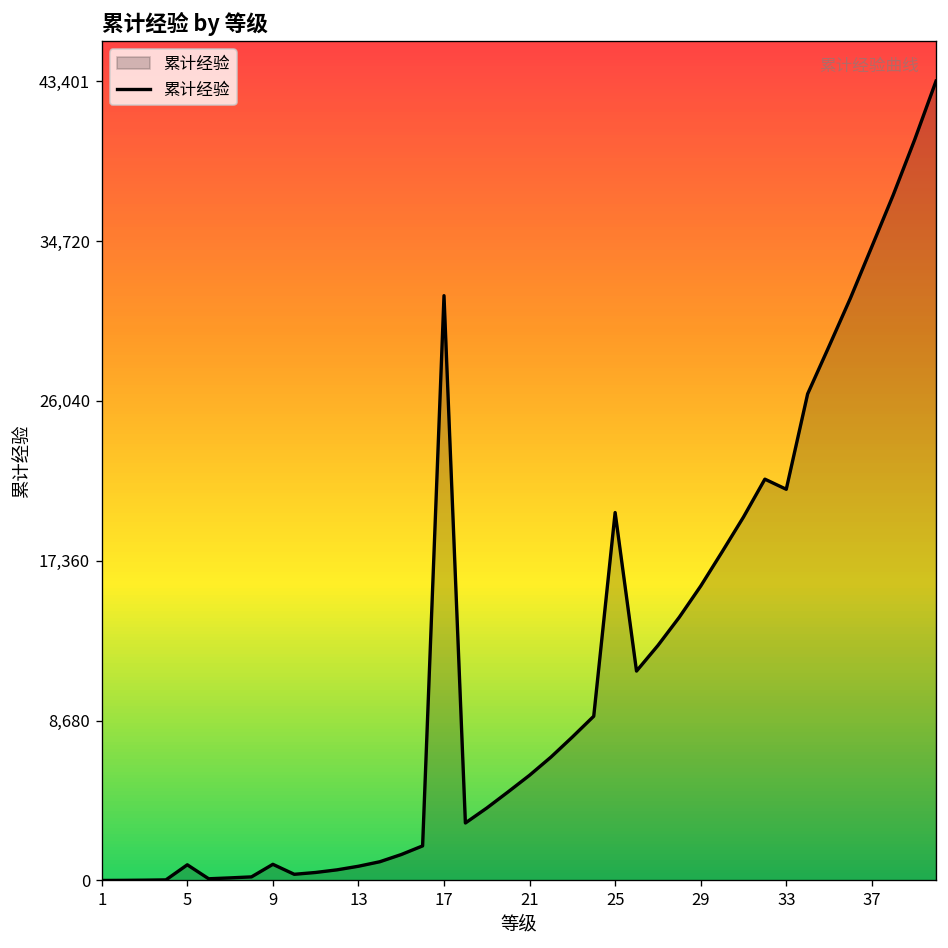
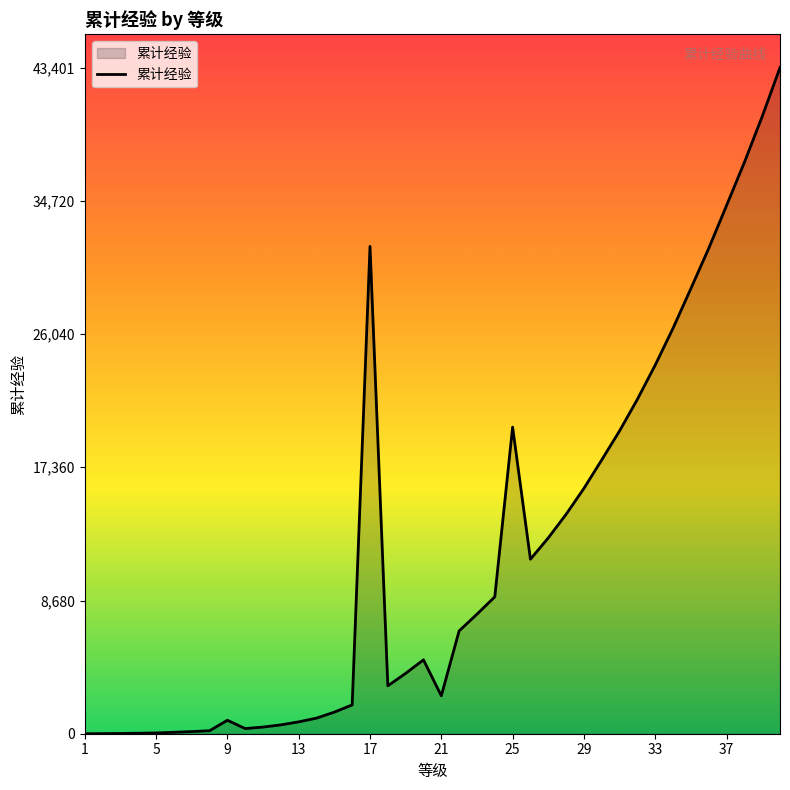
5: 900 -> 100
21: 5,700 -> 2,500
33: 21,200 -> 24,000
